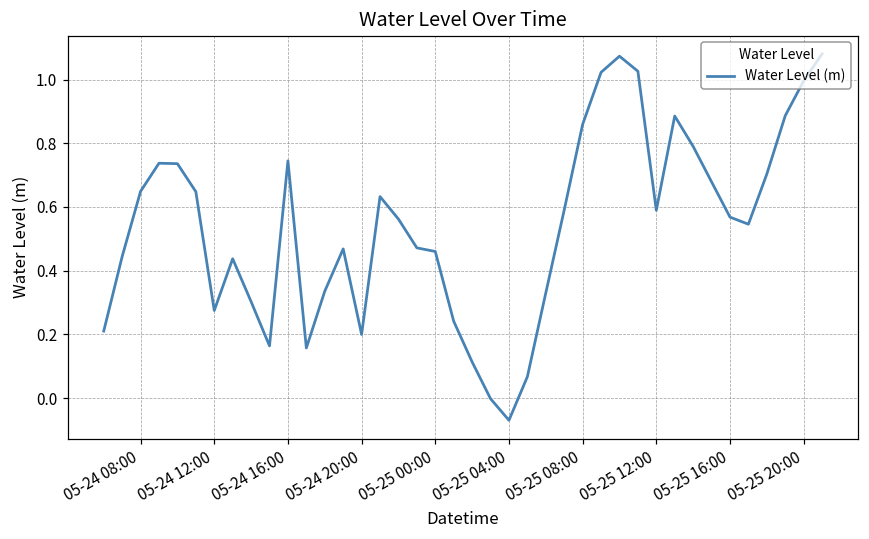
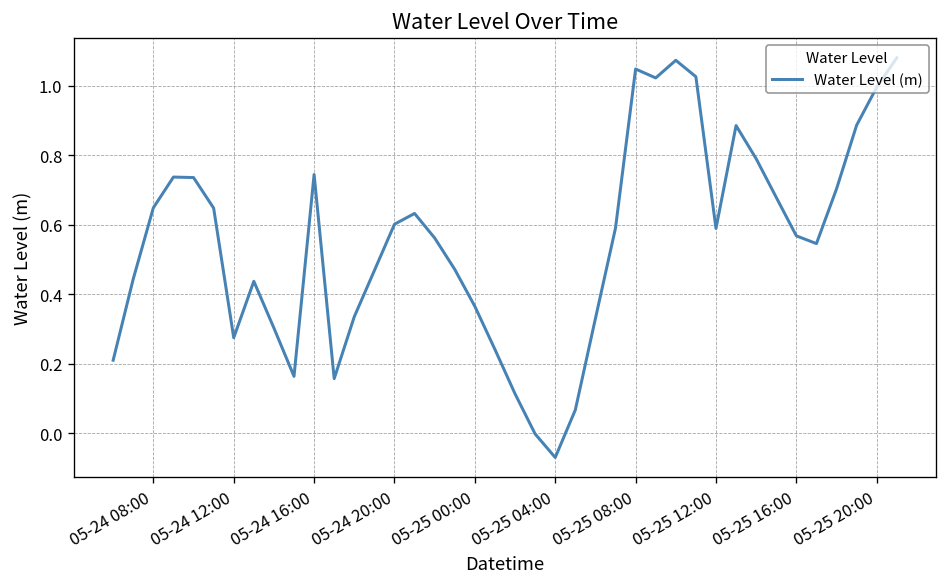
05-24 20:00: 0.20 -> 0.60
05-25 00:00: 0.46 -> 0.37
05-25 08:00: 0.86 -> 1.05
